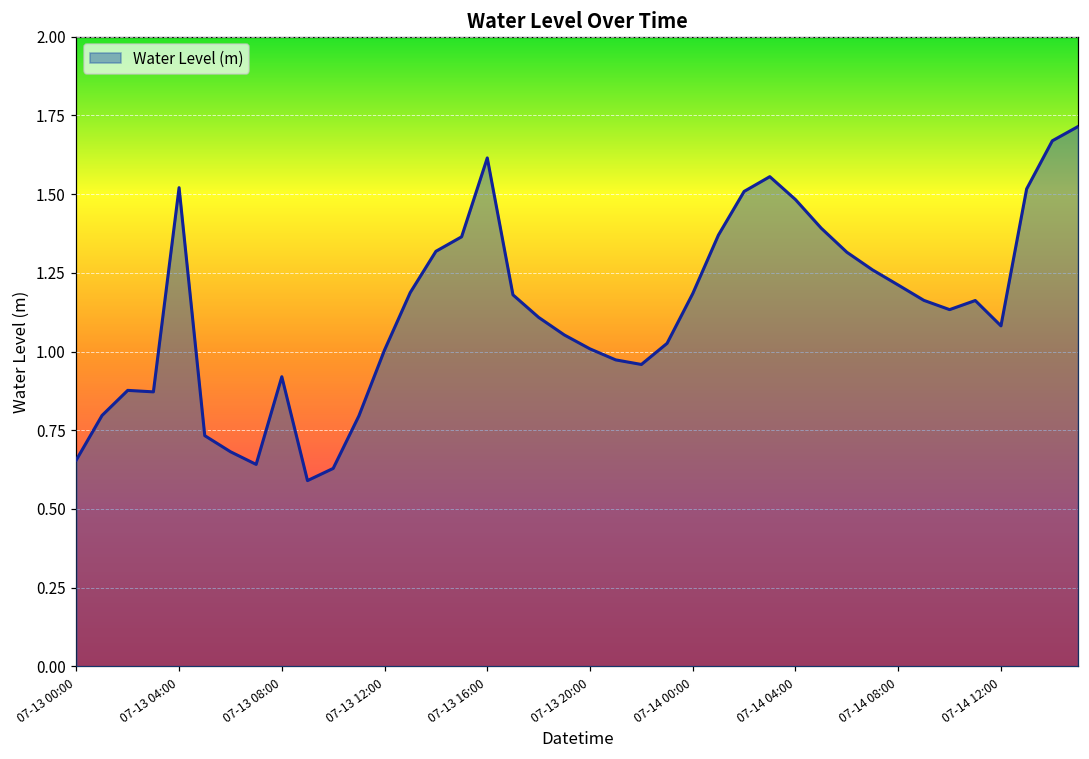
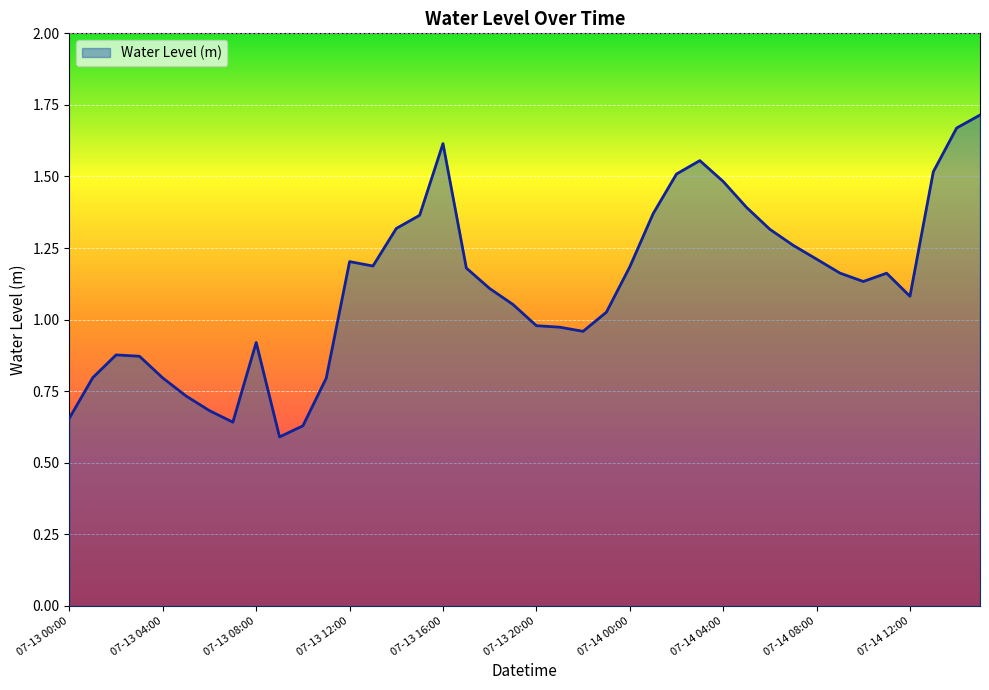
07-13 04:00: 1.52 -> 0.80
07-13 12:00: 1.00 -> 1.20
07-13 20:00: 1.01 -> 0.98
